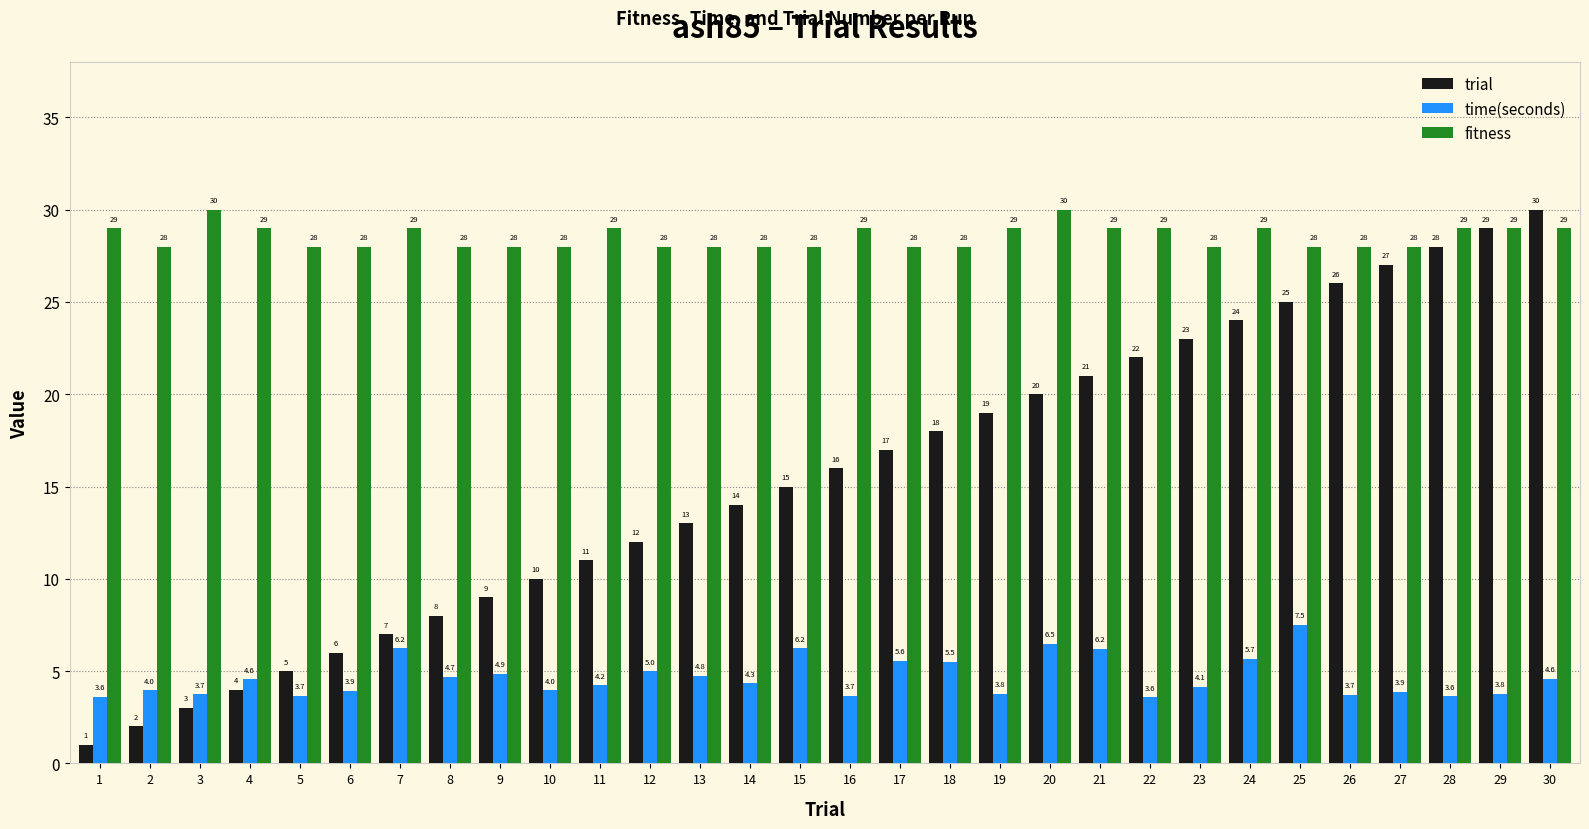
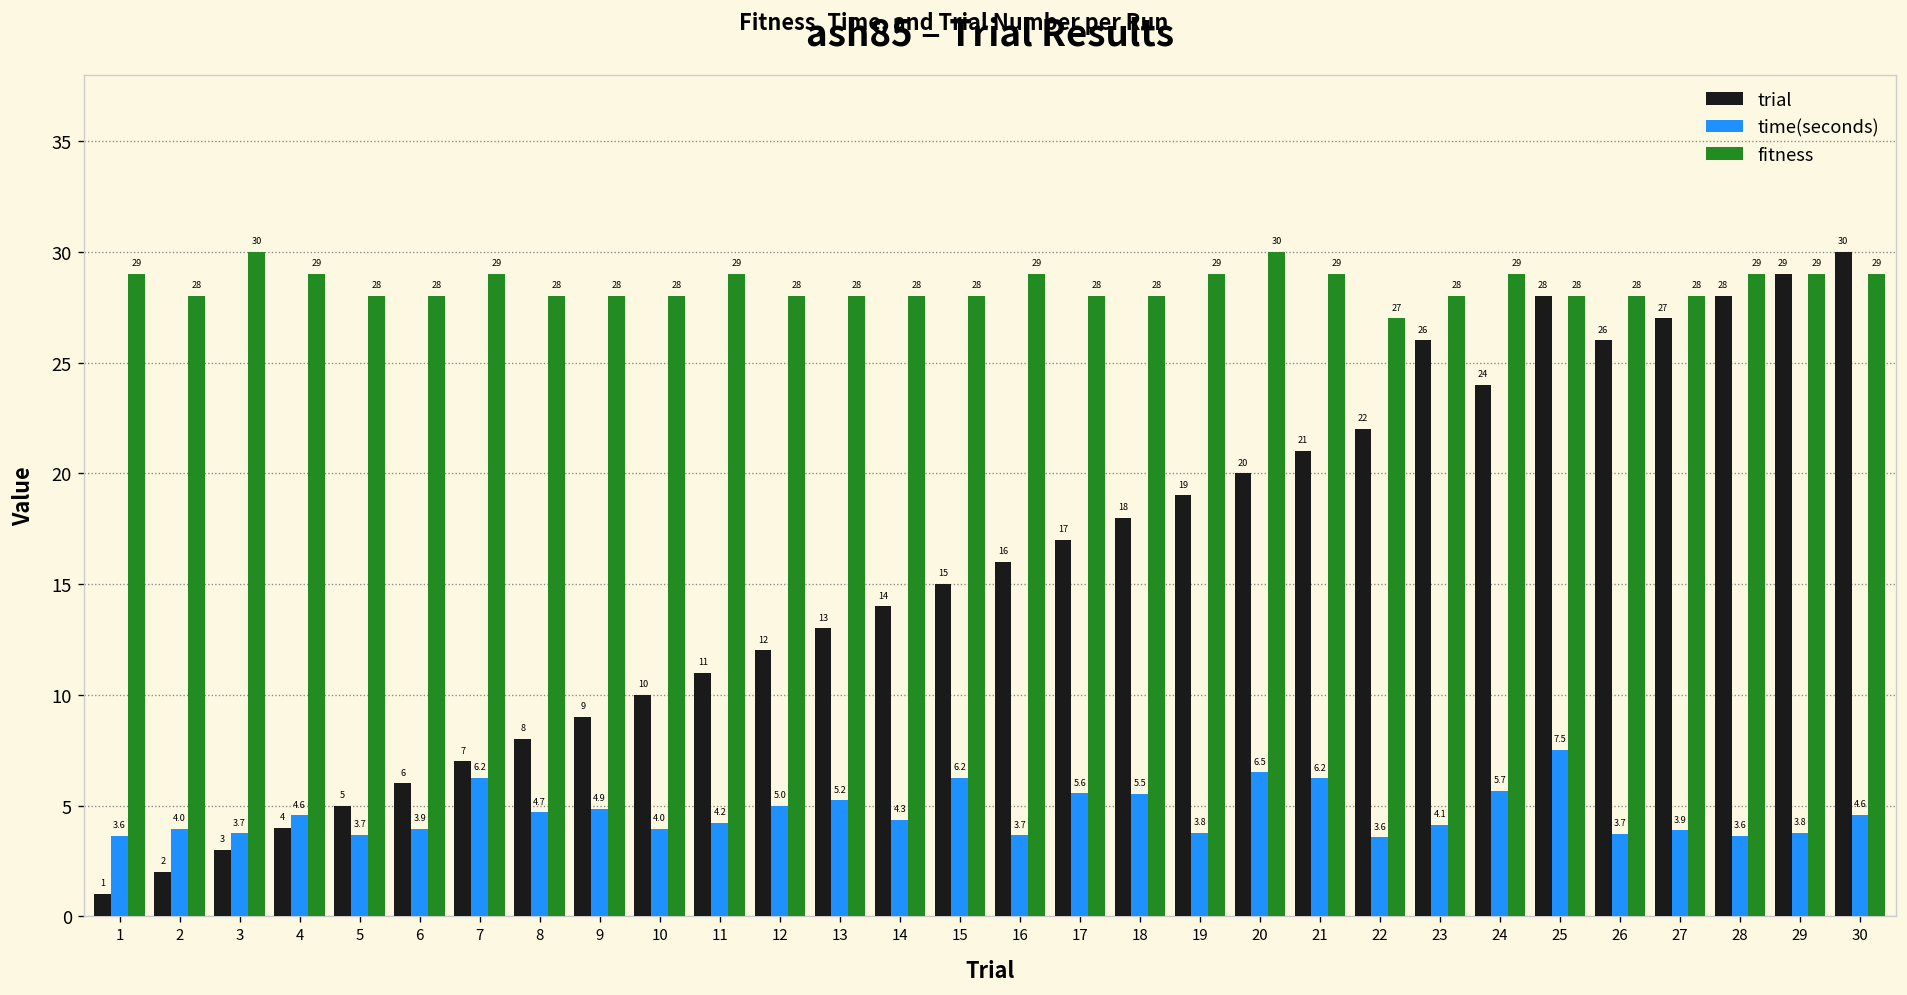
time(seconds), 13: 4.8 -> 5.2
fitness, 22: 29 -> 27
trial, 23: 23 -> 26
trial, 25: 25 -> 28
